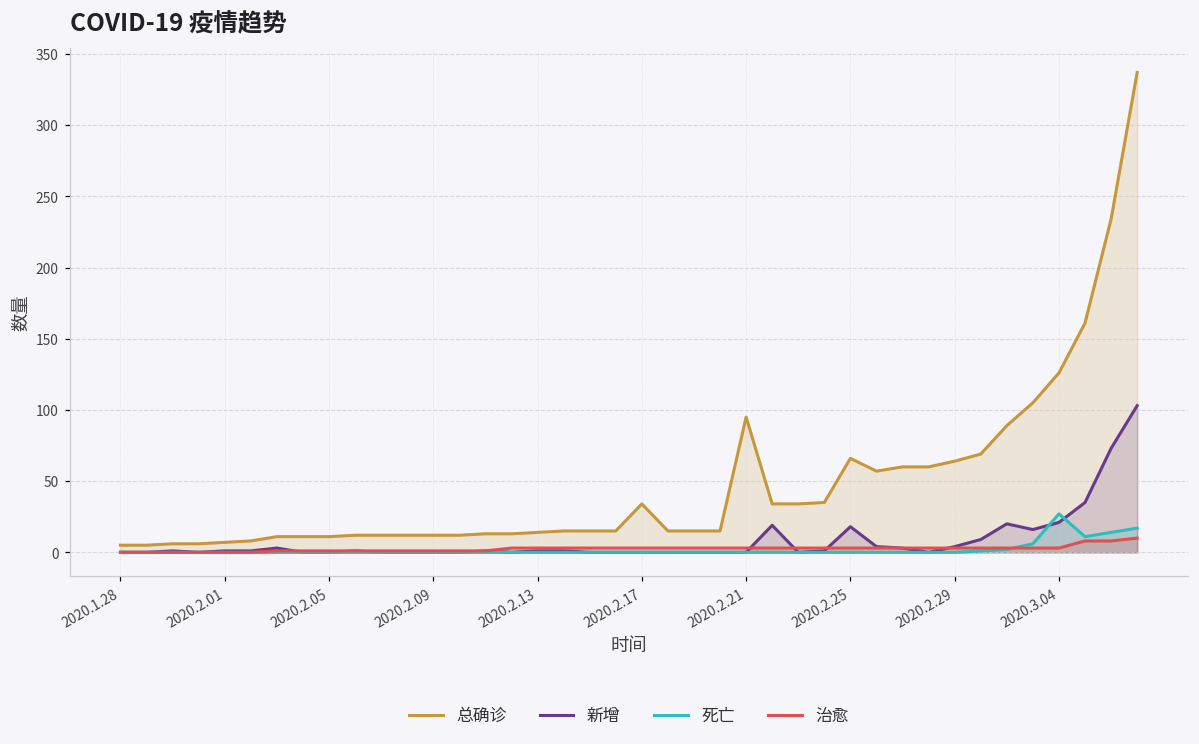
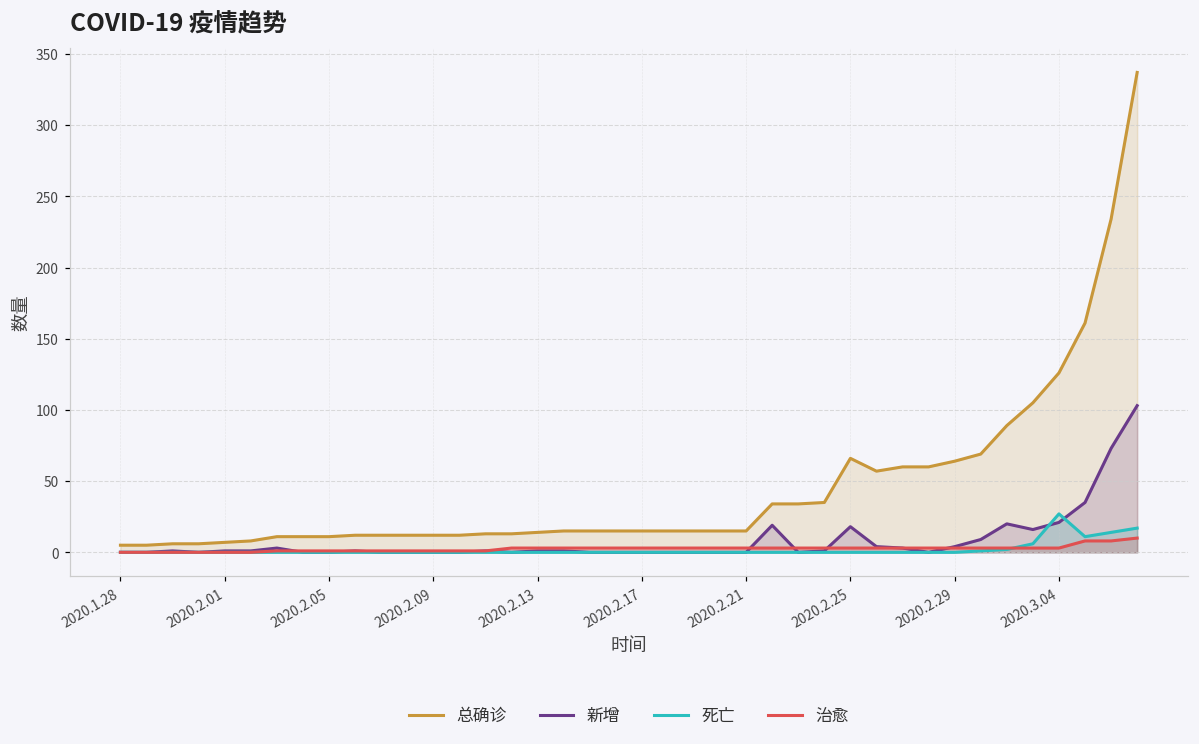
总确诊, 2020.2.17: 34 -> 15
总确诊, 2020.2.21: 95 -> 15
